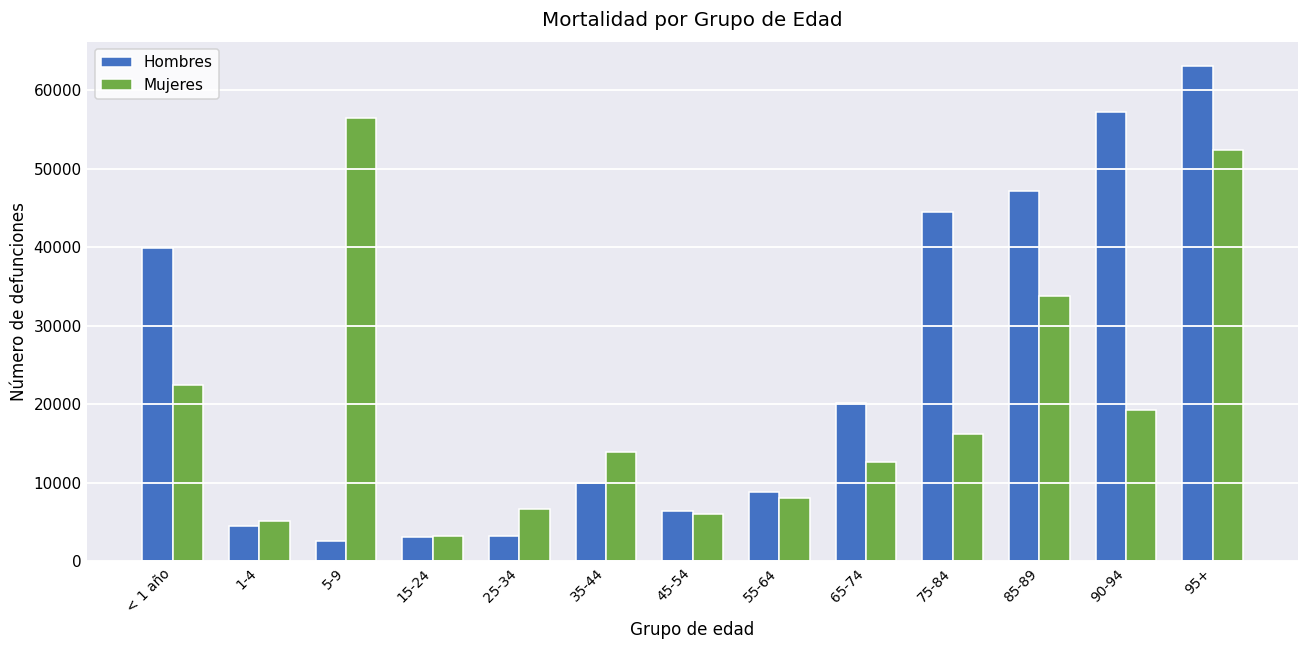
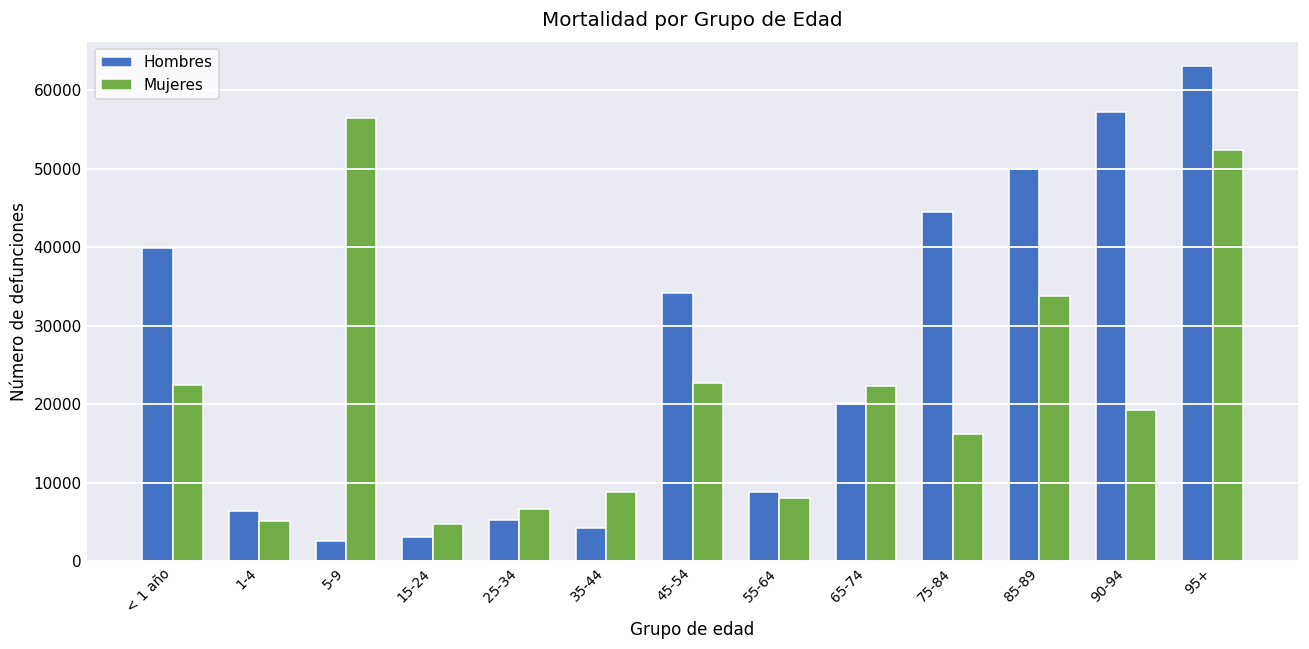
Hombres, 1-4: 5000 -> 6000
Mujeres, 15-24: 3000 -> 5000
Hombres, 25-34: 3000 -> 5000
Hombres, 35-44: 10000 -> 4000
Mujeres, 35-44: 14000 -> 9000
Hombres, 45-54: 6000 -> 34000
Mujeres, 45-54: 6000 -> 23000
Mujeres, 65-74: 13000 -> 22000
Hombres, 85-89: 47000 -> 50000
